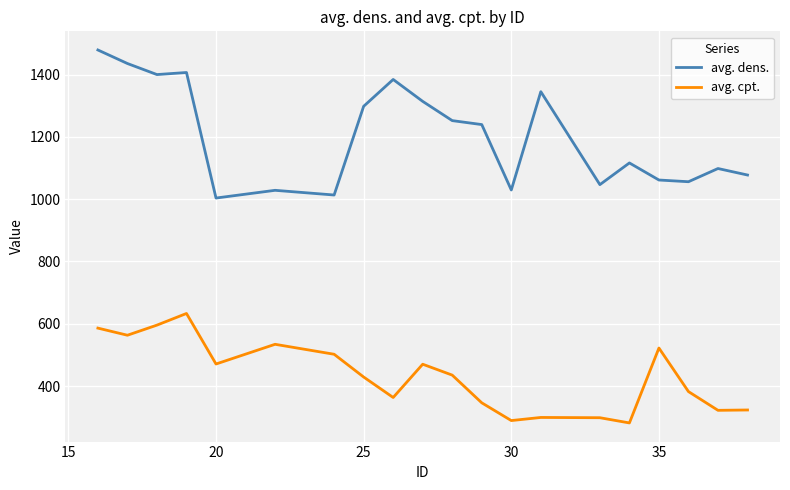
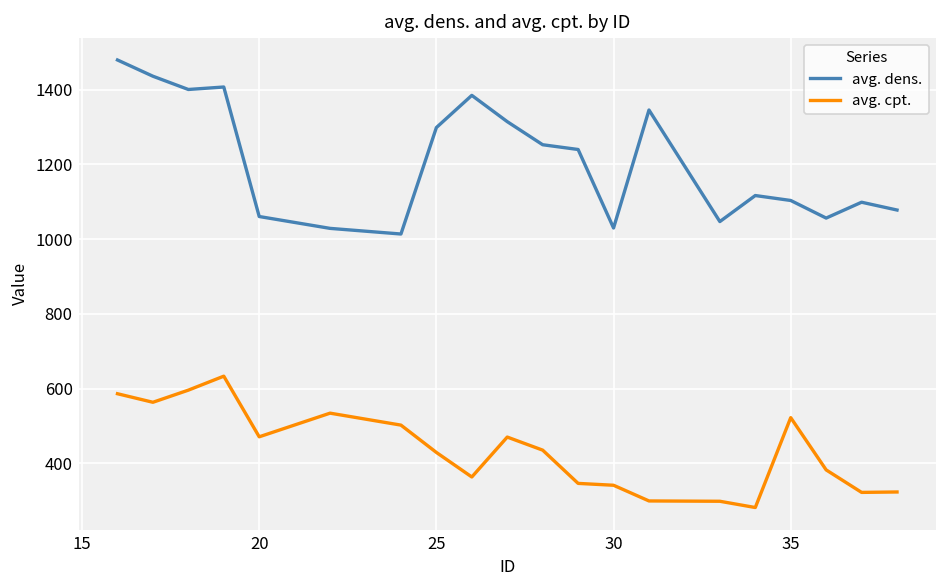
avg. dens., 20: 1000 -> 1060
avg. cpt., 30: 290 -> 340
avg. dens., 35: 1060 -> 1100
